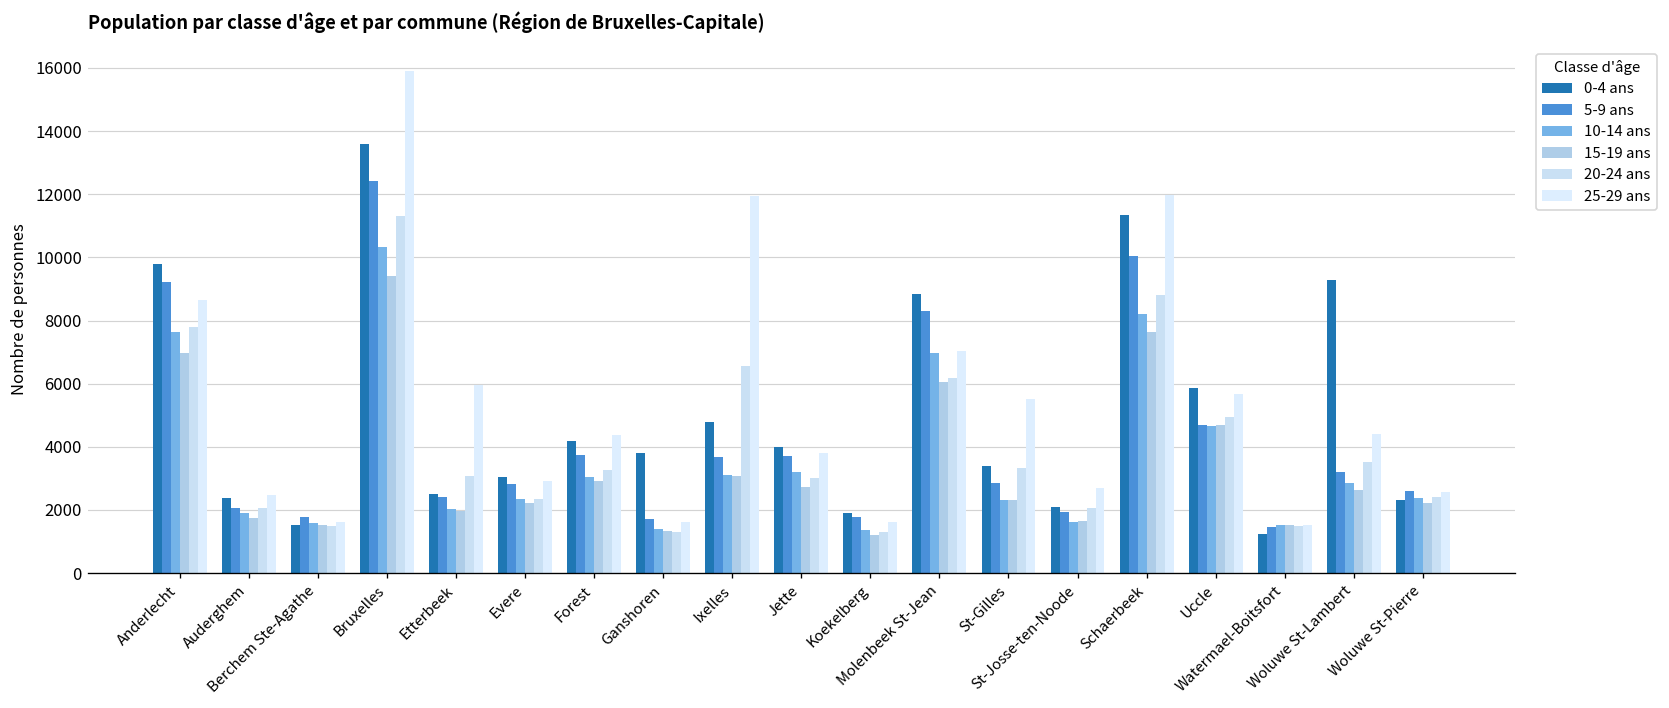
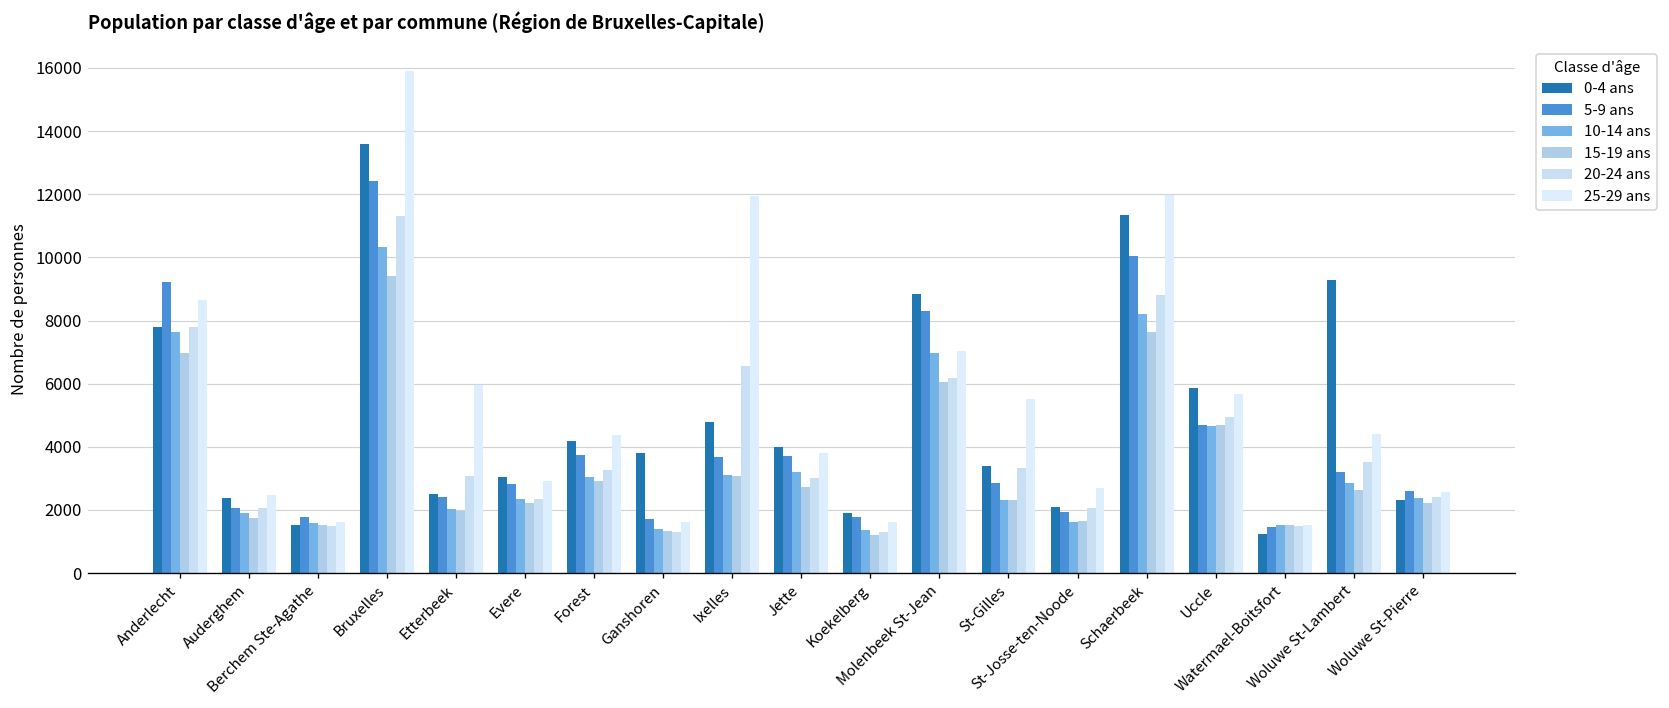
0-4 ans, Anderlecht: 9800 -> 7800
